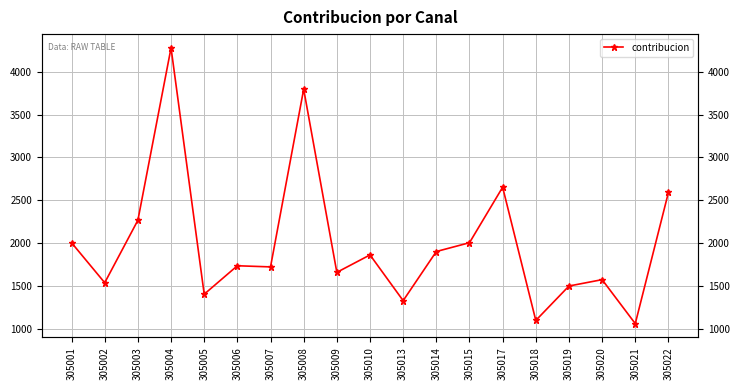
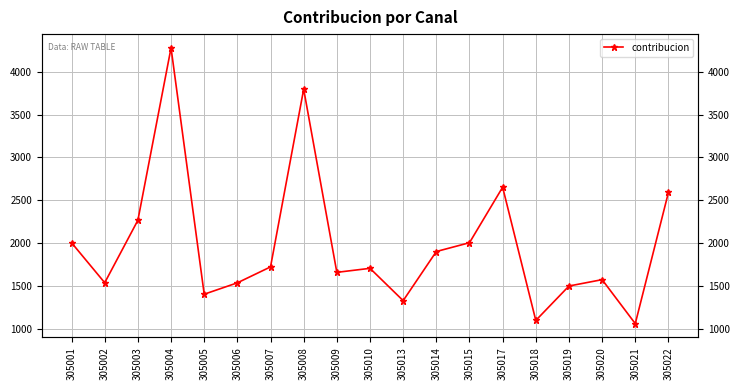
305006: 1700 -> 1500
305010: 1900 -> 1700
